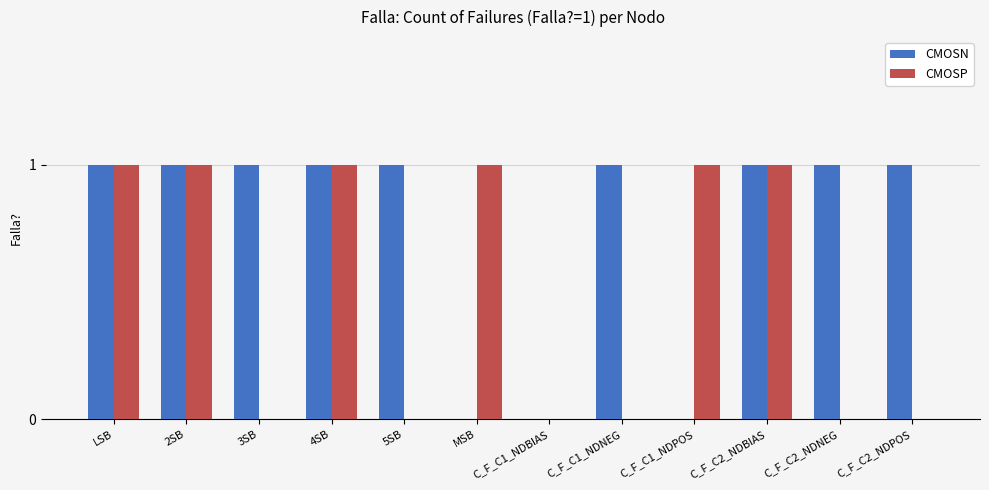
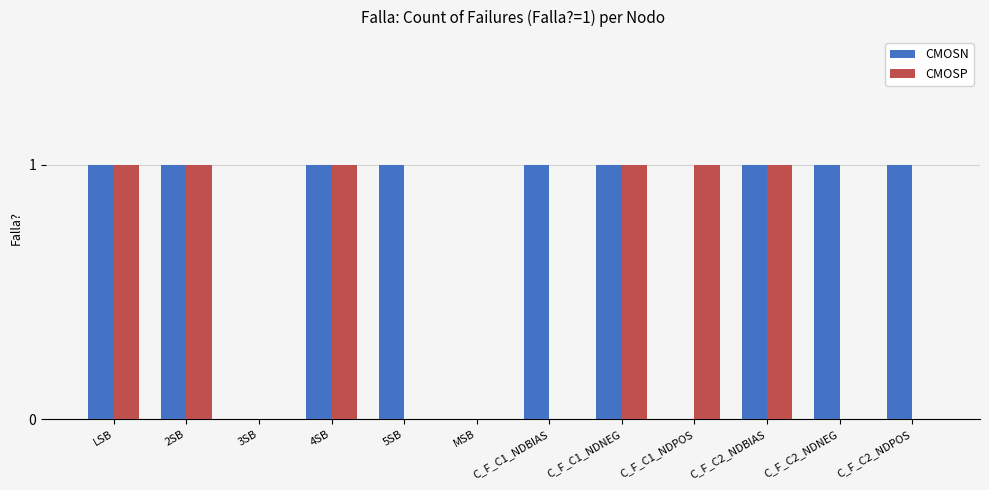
CMOSN, 3SB: 1 -> 0
CMOSP, MSB: 1 -> 0
CMOSN, C_F_C1_NDBIAS: 0 -> 1
CMOSP, C_F_C1_NDNEG: 0 -> 1
